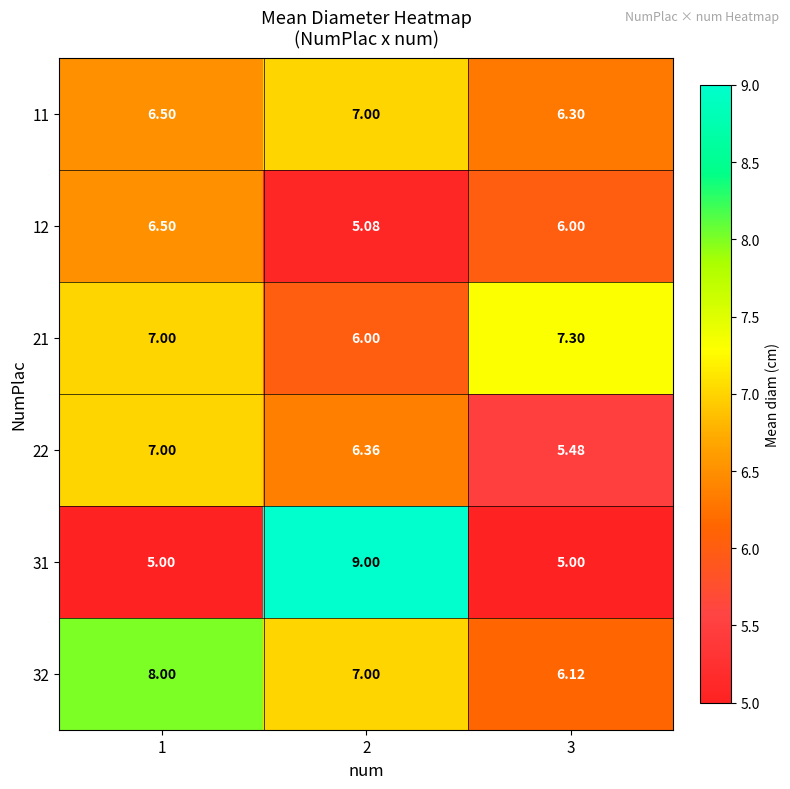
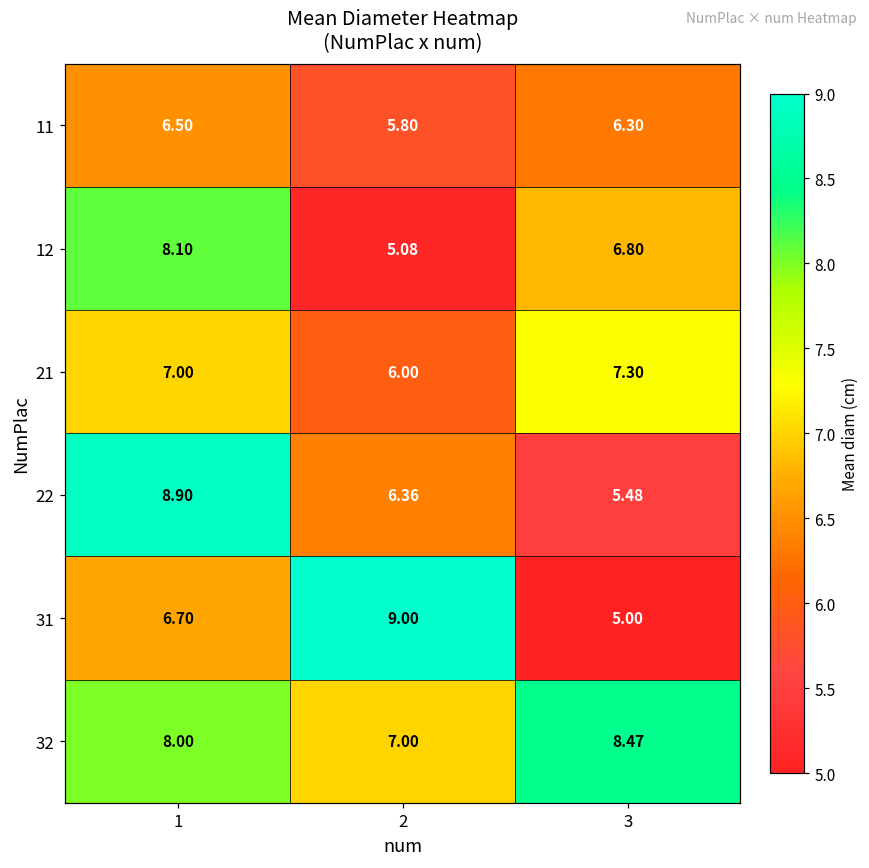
11, 2: 7.00 -> 5.80
12, 1: 6.50 -> 8.10
12, 3: 6.00 -> 6.80
22, 1: 7.00 -> 8.90
31, 1: 5.00 -> 6.70
32, 3: 6.12 -> 8.47
